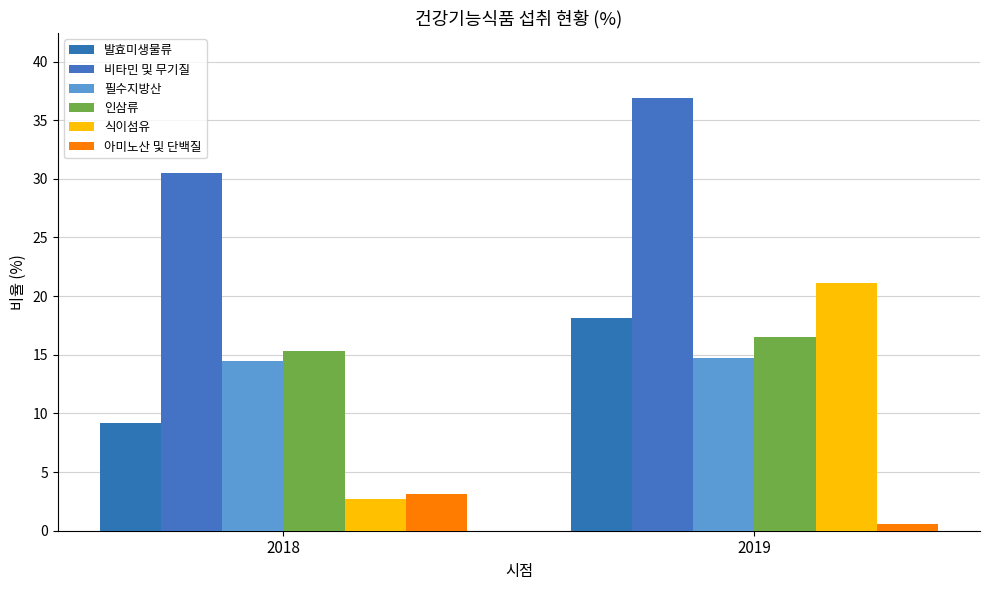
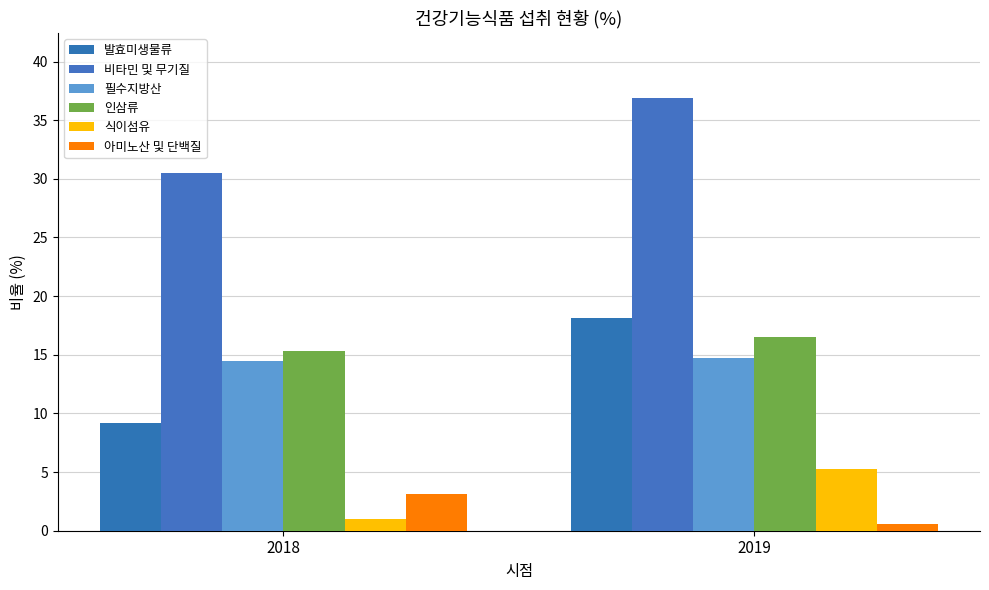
식이섬유, 2018: 2.7 -> 1.0
식이섬유, 2019: 21.1 -> 5.3
